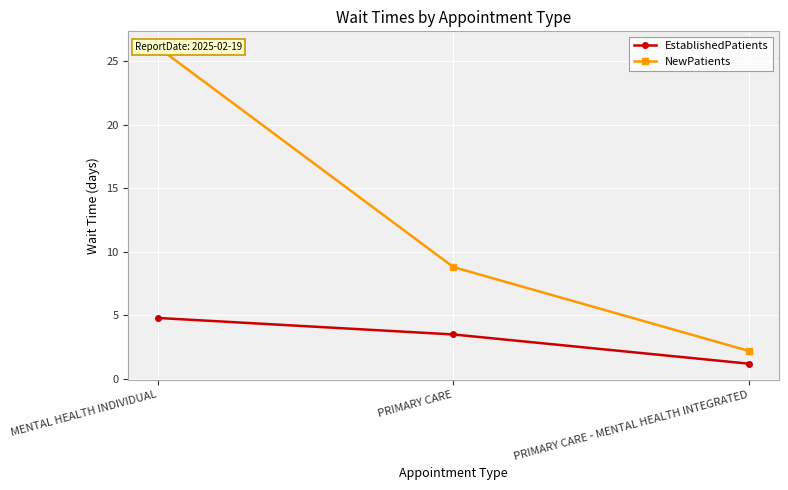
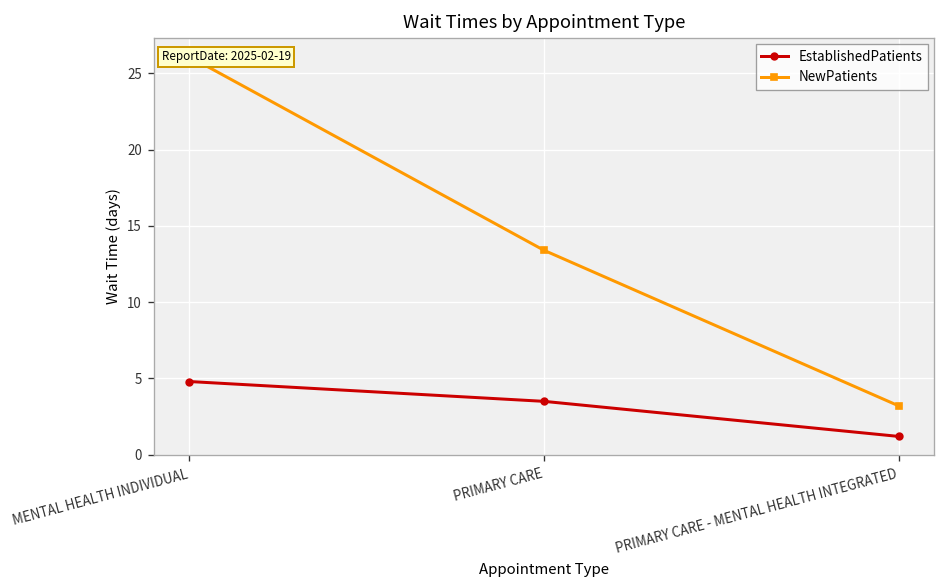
NewPatients, PRIMARY CARE: 8.8 -> 13.4
NewPatients, PRIMARY CARE - MENTAL HEALTH INTEGRATED: 2.2 -> 3.2
